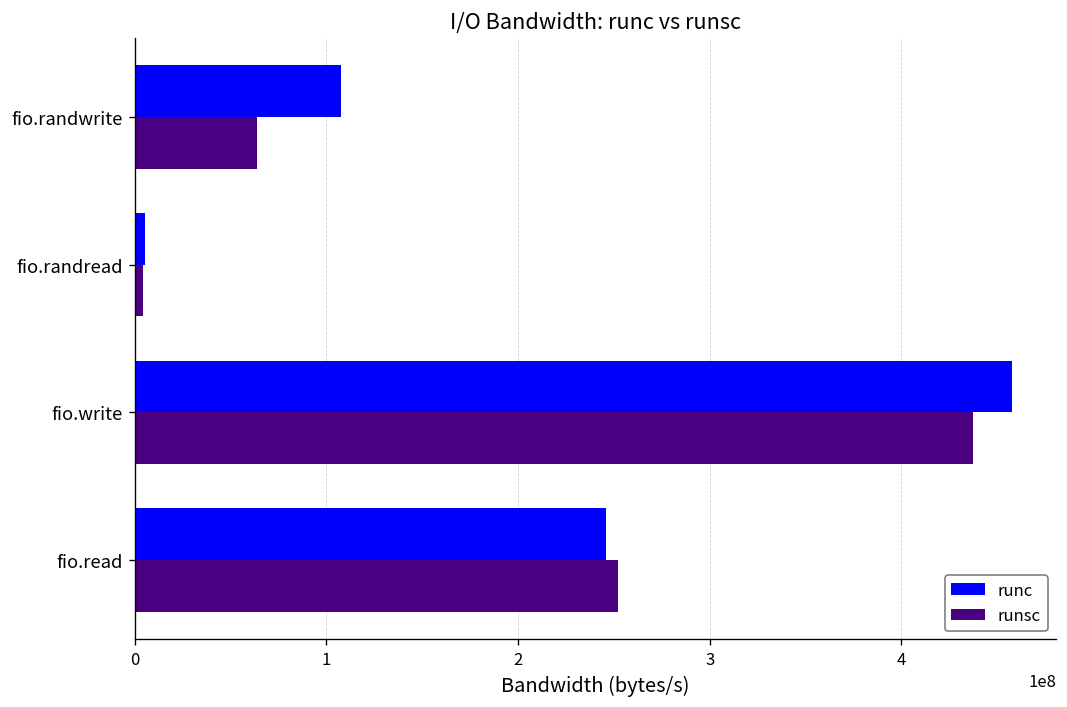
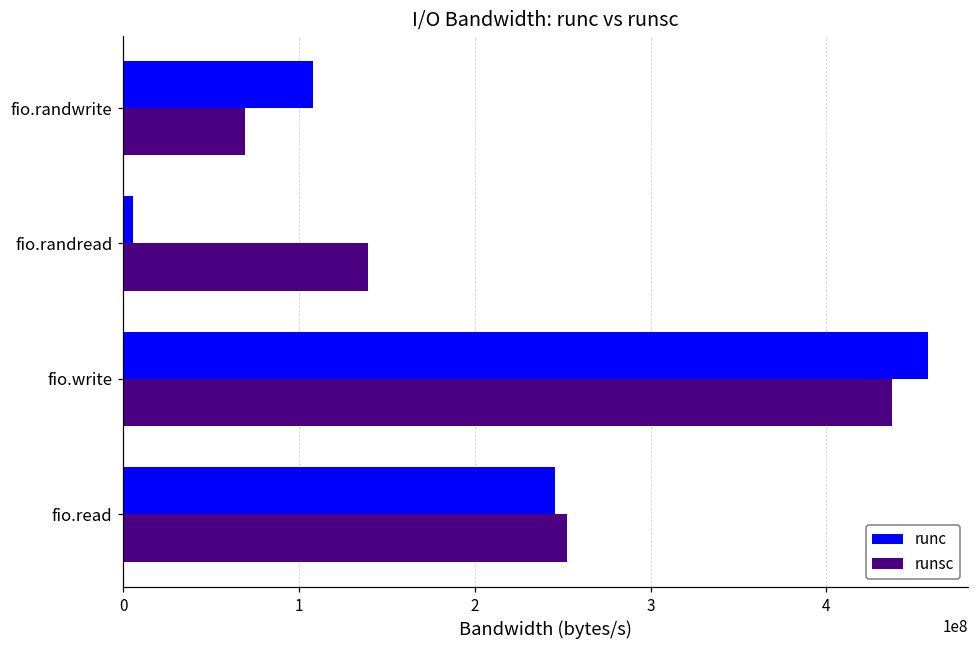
runsc, fio.randwrite: 64000000 -> 69000000
runsc, fio.randread: 4000000 -> 139000000
